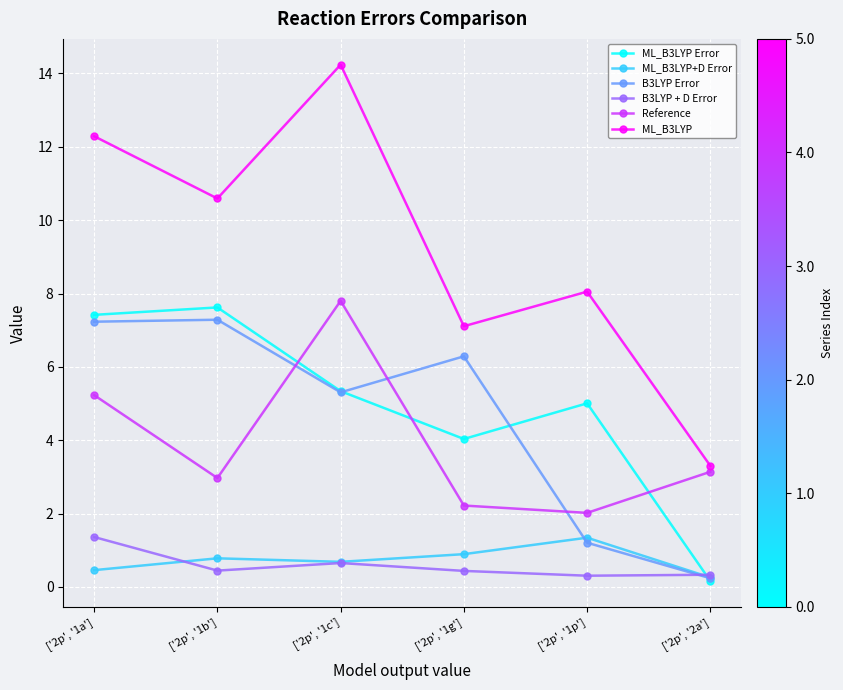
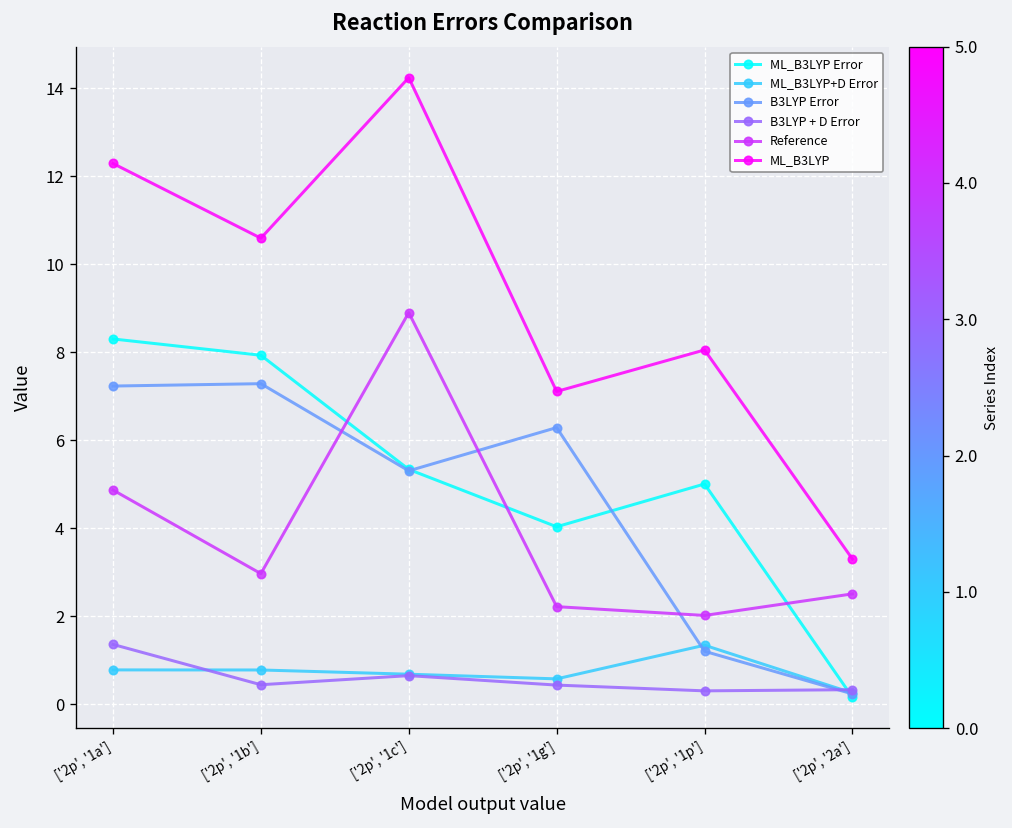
ML_B3LYP Error, ['2p', '1a']: 7.4 -> 8.3
ML_B3LYP+D Error, ['2p', '1a']: 0.5 -> 0.8
Reference, ['2p', '1a']: 5.2 -> 4.9
ML_B3LYP Error, ['2p', '1b']: 7.6 -> 7.9
Reference, ['2p', '1c']: 7.8 -> 8.9
ML_B3LYP+D Error, ['2p', '1g']: 0.9 -> 0.6
Reference, ['2p', '2a']: 3.1 -> 2.5
